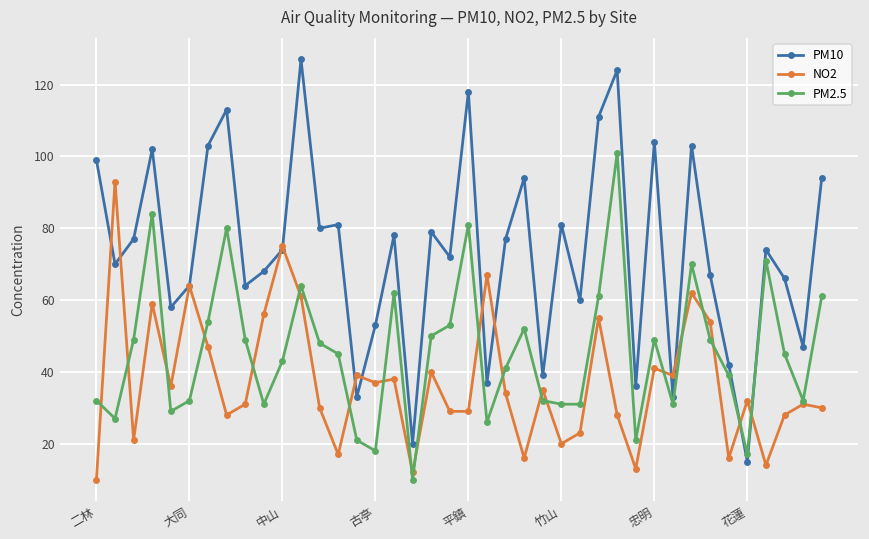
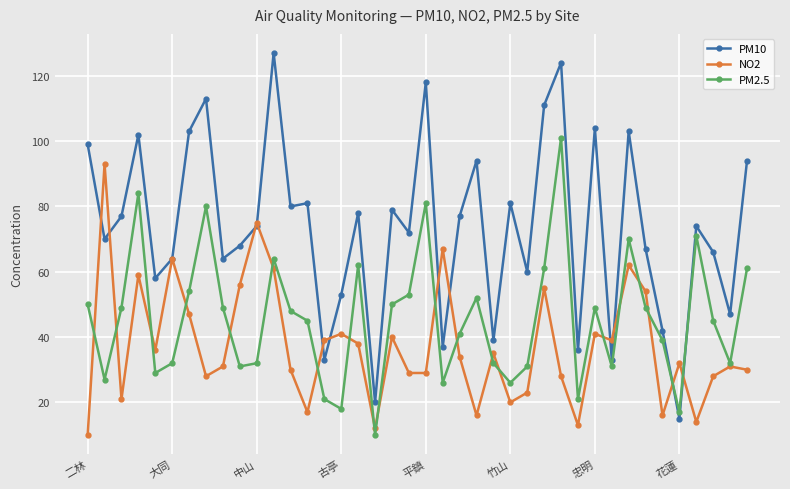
PM2.5, 二林: 32 -> 50
PM2.5, 中山: 43 -> 32
NO2, 古亭: 37 -> 41
PM2.5, 竹山: 31 -> 26
